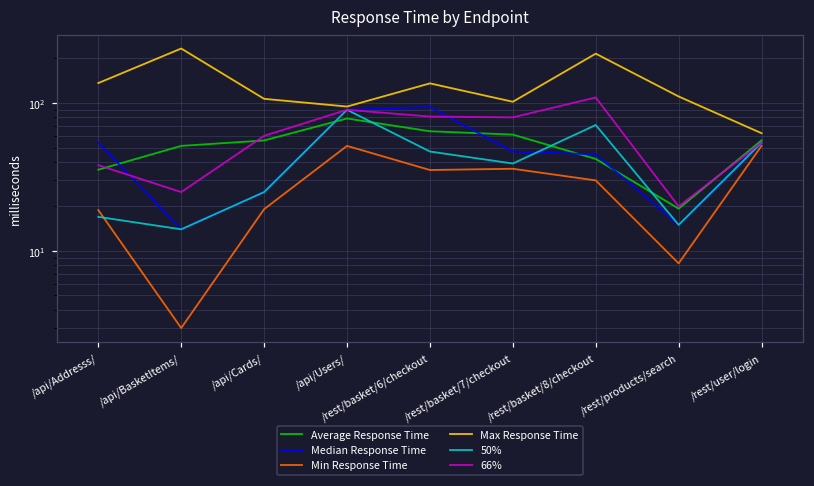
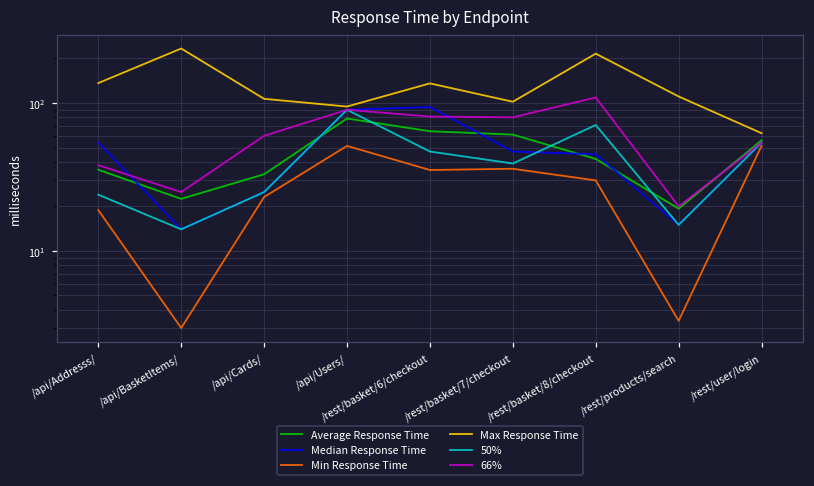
50%, /api/Addresss/: 17 -> 24
Average Response Time, /api/BasketItems/: 51 -> 22
Average Response Time, /api/Cards/: 56 -> 33
Min Response Time, /api/Cards/: 19 -> 23
Min Response Time, /rest/products/search: 8 -> 3.4
